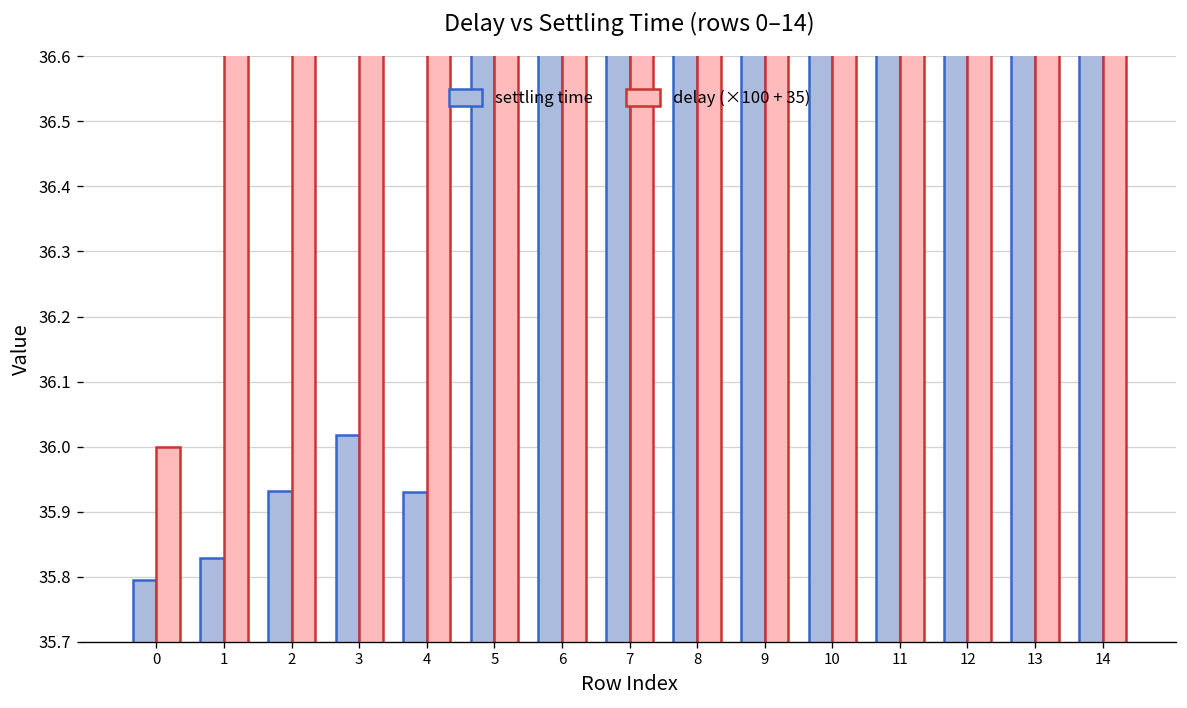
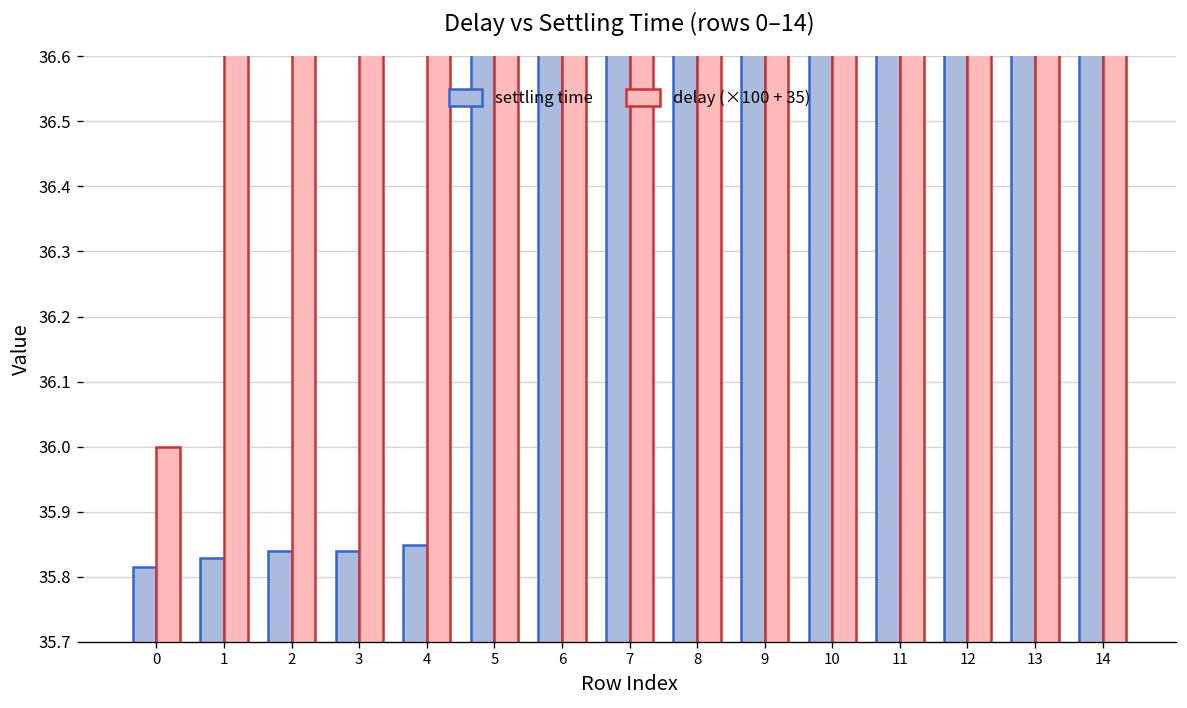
settling time, 0: 35.80 -> 35.81
settling time, 2: 35.93 -> 35.84
settling time, 3: 36.02 -> 35.84
settling time, 4: 35.93 -> 35.85
